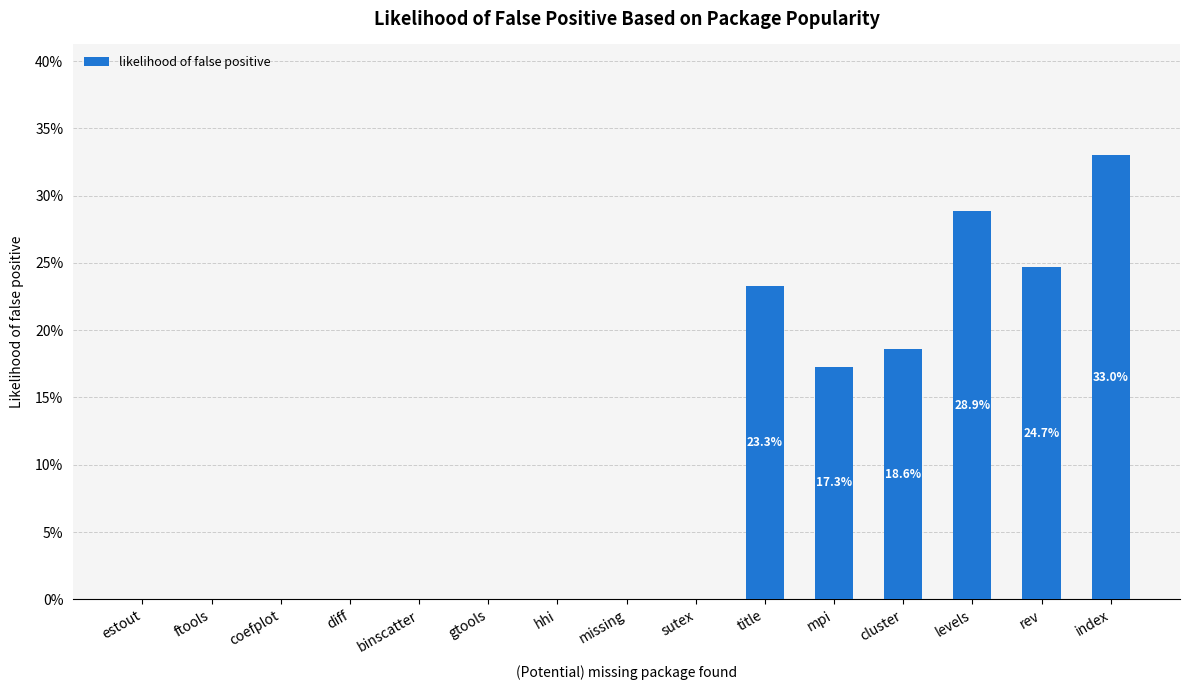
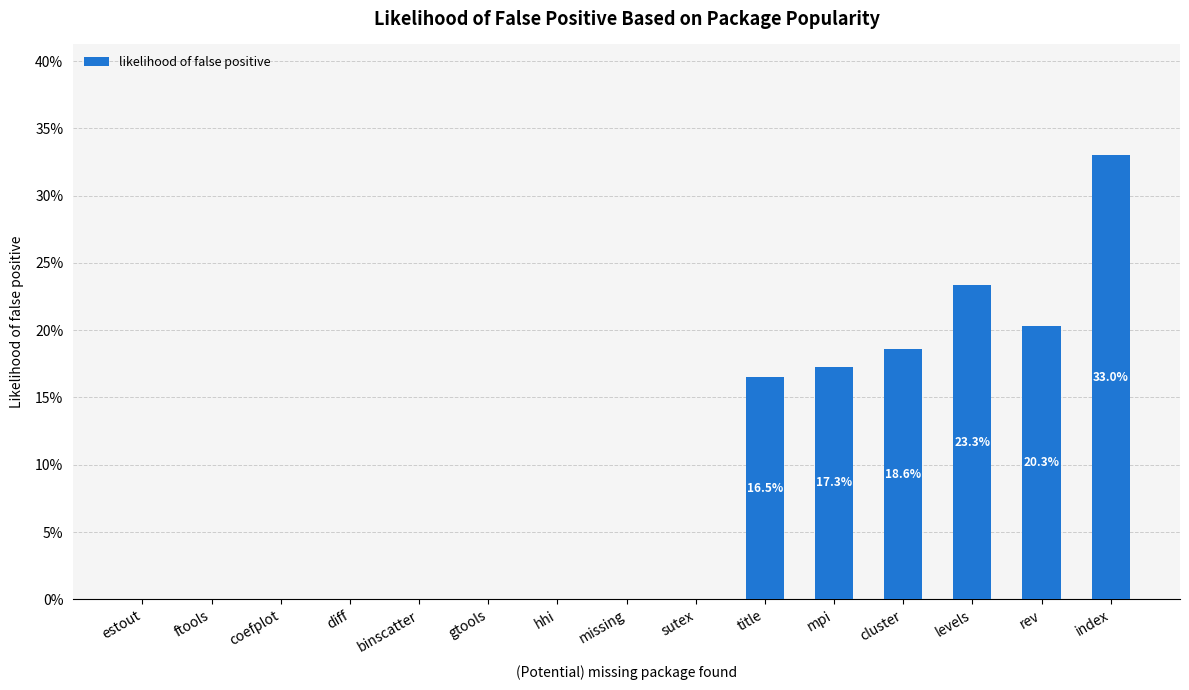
title: 23.3% -> 16.5%
levels: 28.9% -> 23.3%
rev: 24.7% -> 20.3%
